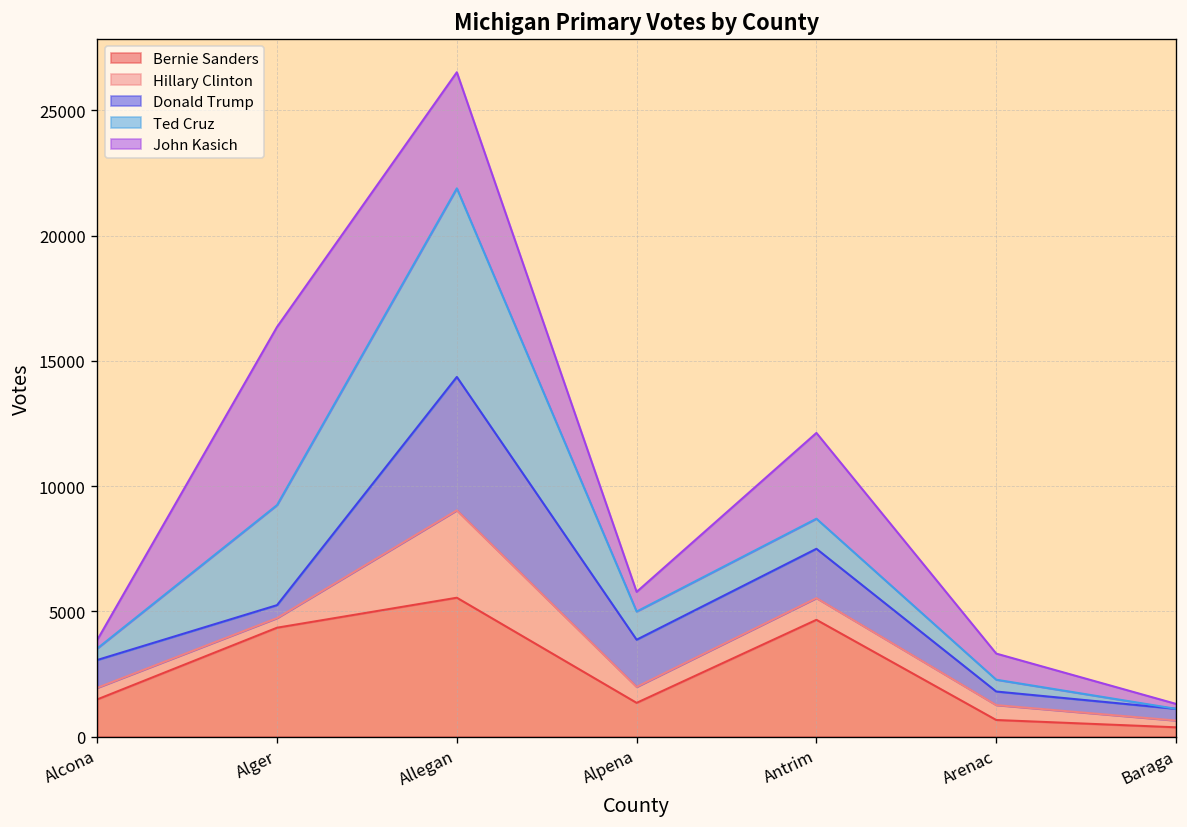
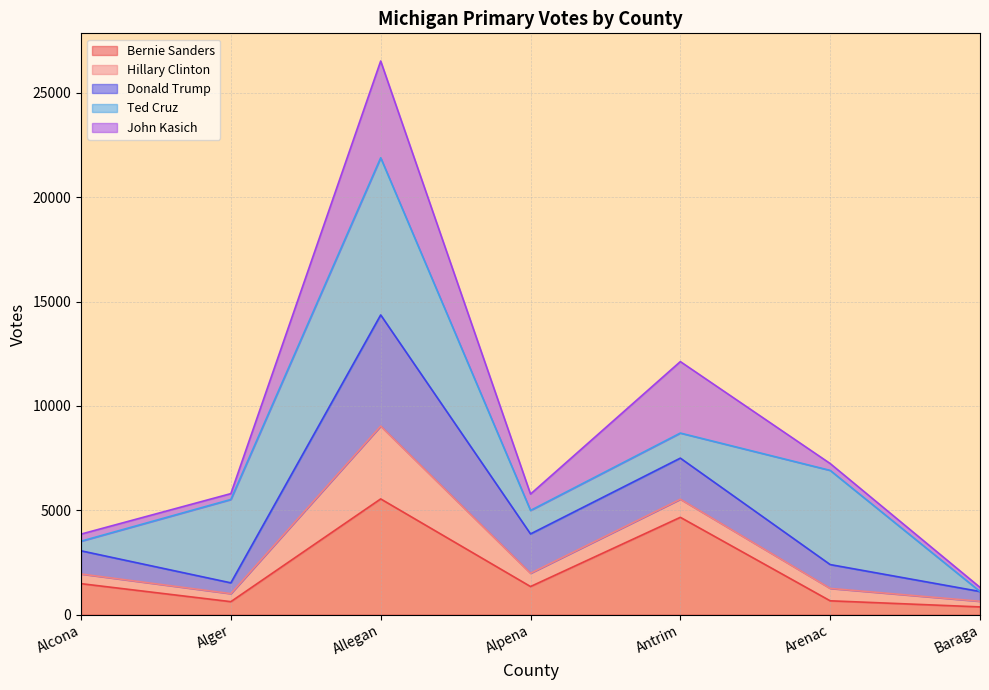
Bernie Sanders, Alger: 4300 -> 600
John Kasich, Alger: 7100 -> 300
Donald Trump, Arenac: 500 -> 1100
Ted Cruz, Arenac: 500 -> 4500
John Kasich, Arenac: 1000 -> 300
